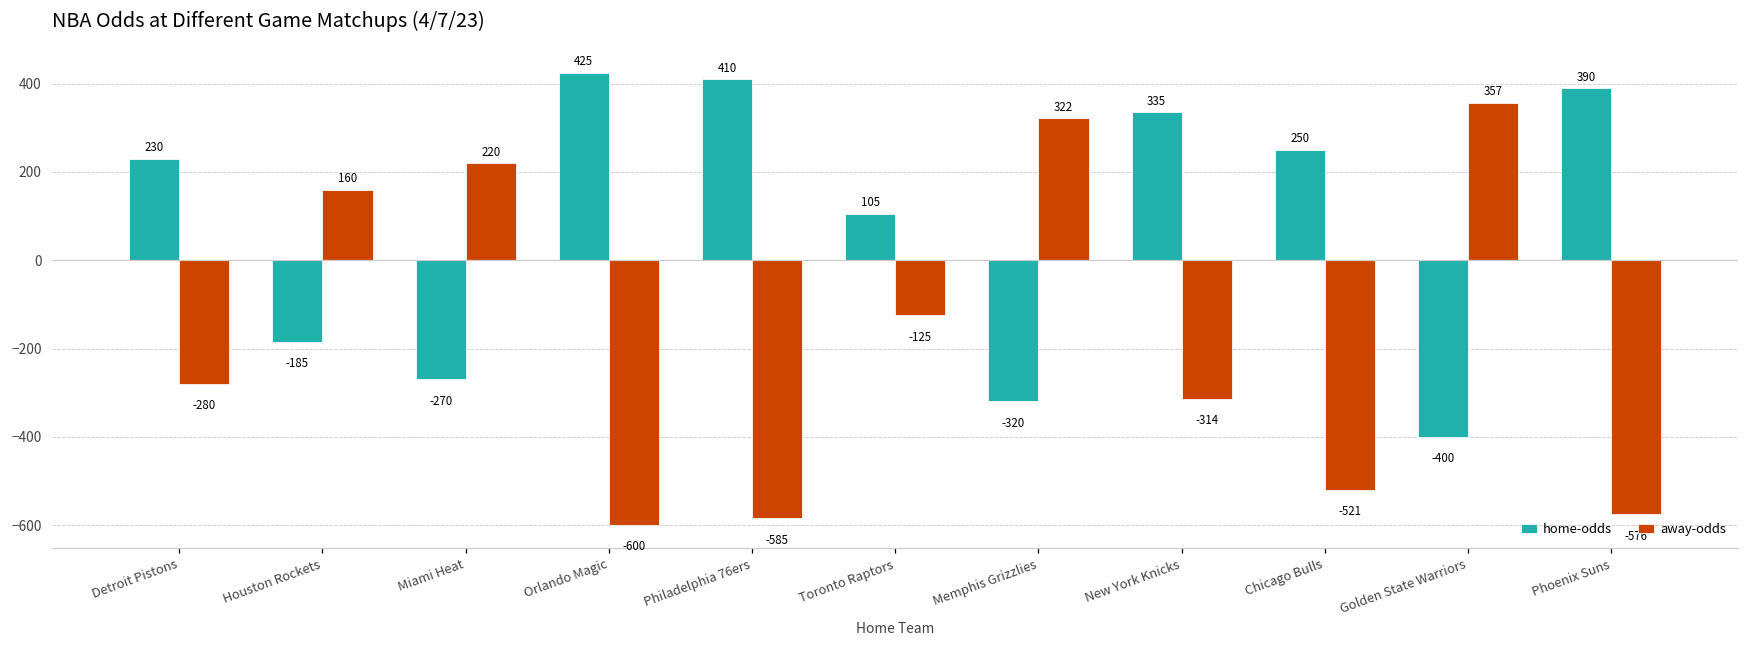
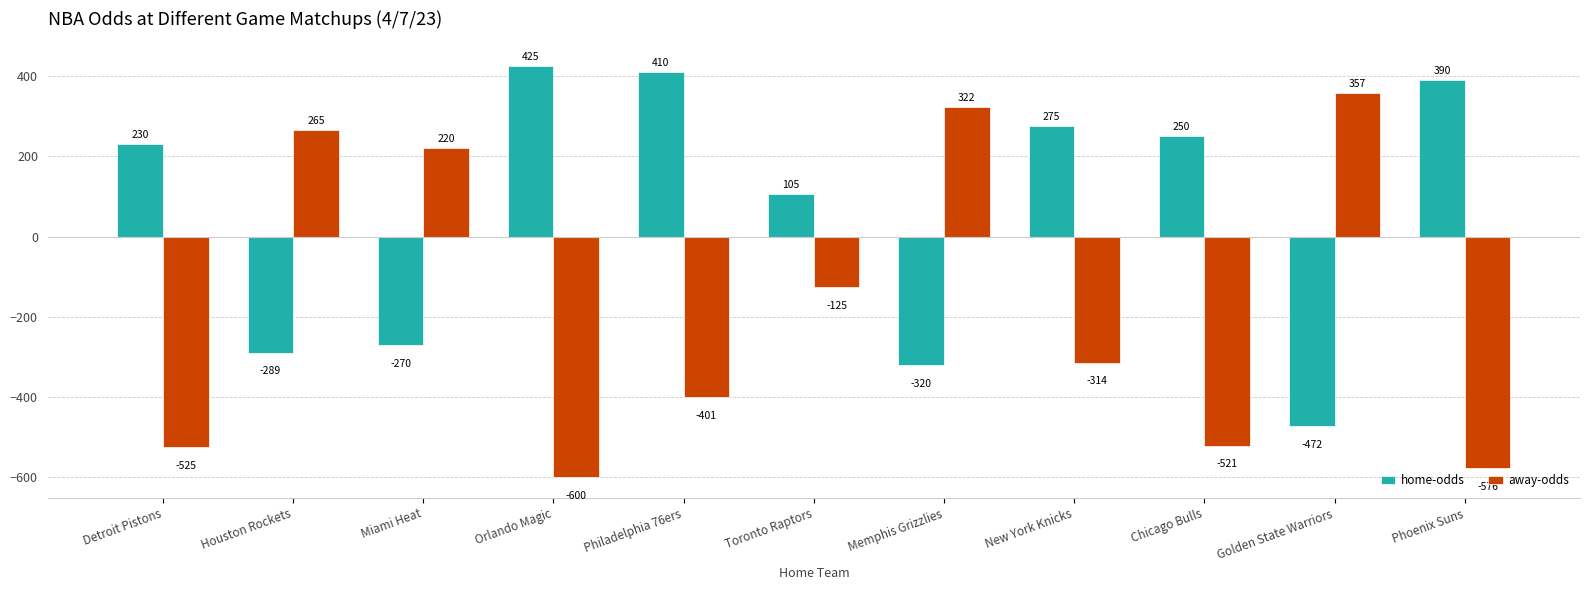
away-odds, Detroit Pistons: -280 -> -525
home-odds, Houston Rockets: -185 -> -289
away-odds, Houston Rockets: 160 -> 265
away-odds, Philadelphia 76ers: -585 -> -401
home-odds, New York Knicks: 335 -> 275
home-odds, Golden State Warriors: -400 -> -472
